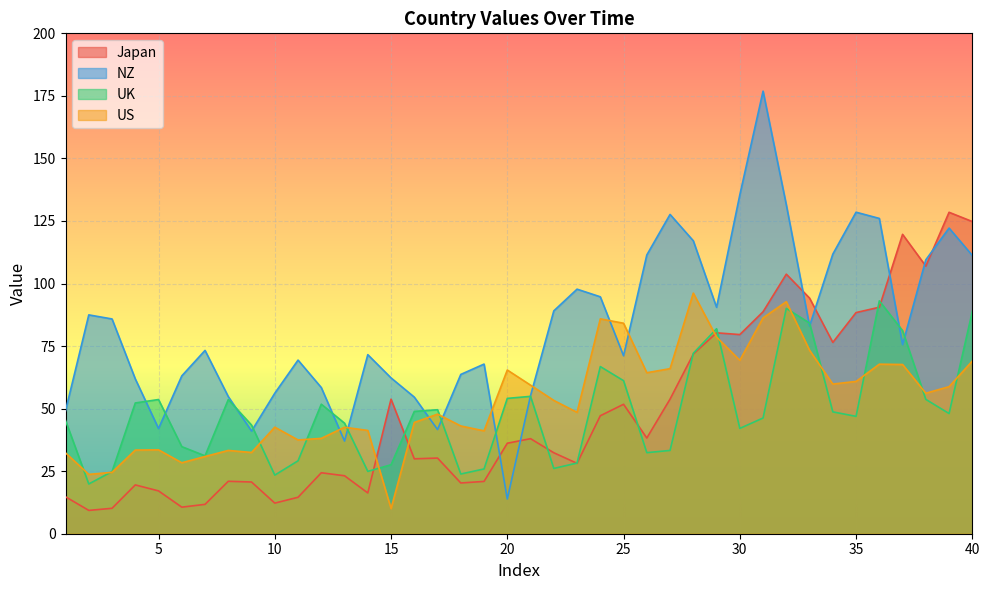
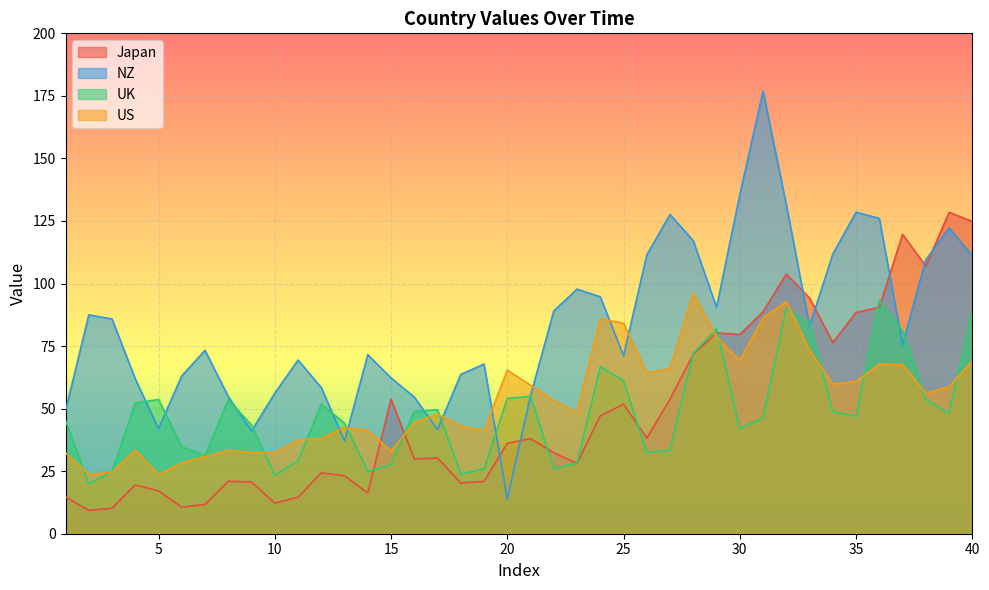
US, 5: 34 -> 24
US, 10: 43 -> 32
US, 15: 10 -> 33
